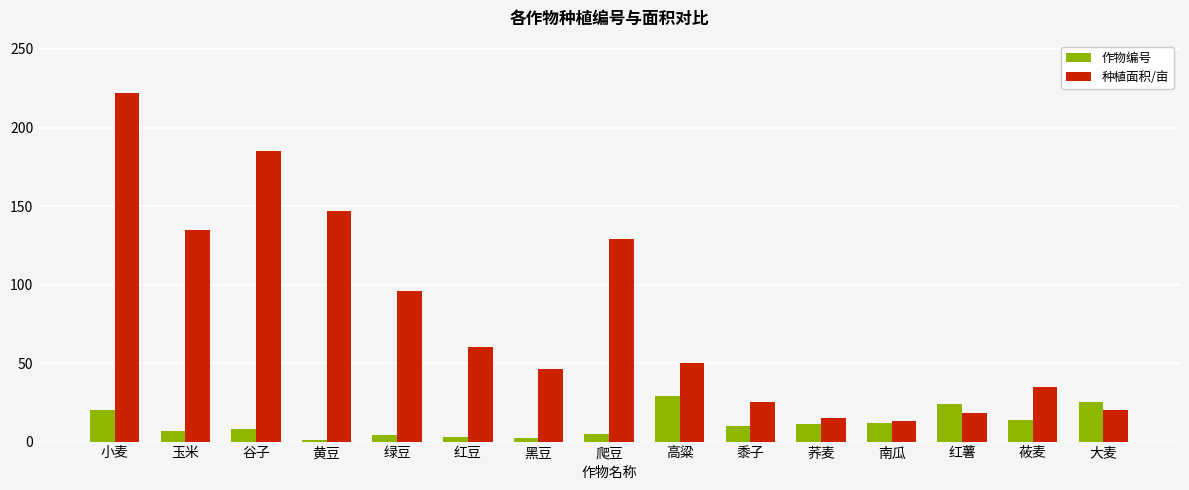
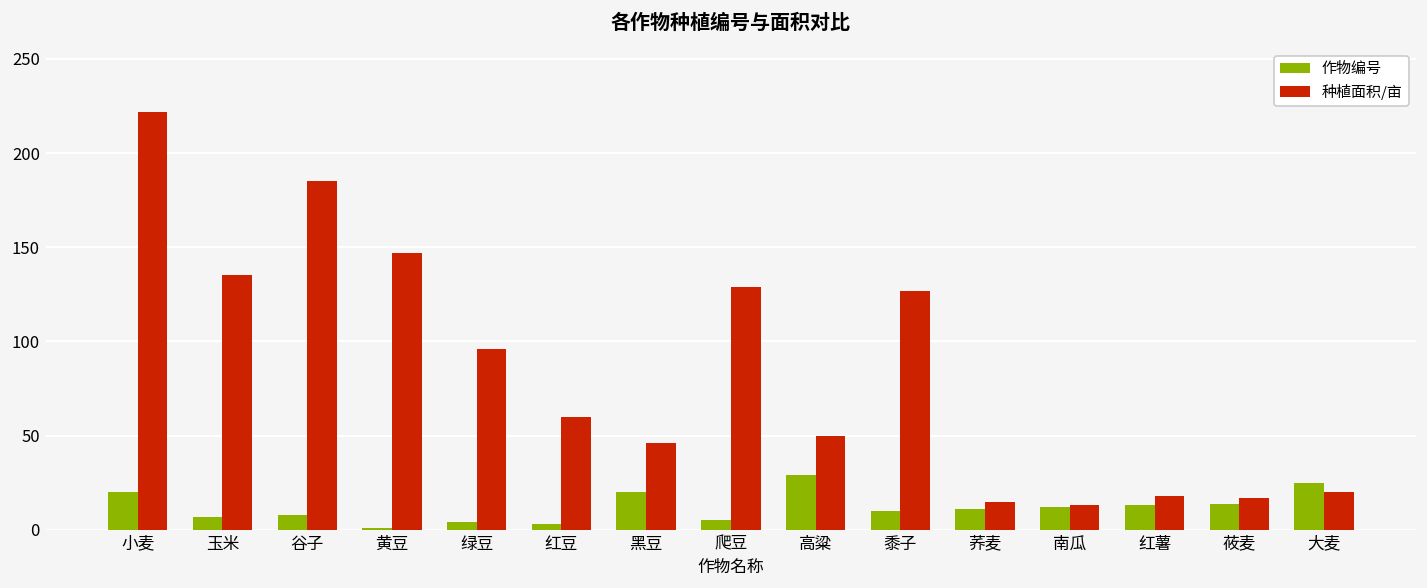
作物编号, 黑豆: 2 -> 20
种植面积/亩, 黍子: 25 -> 127
作物编号, 红薯: 24 -> 13
种植面积/亩, 莜麦: 35 -> 17
